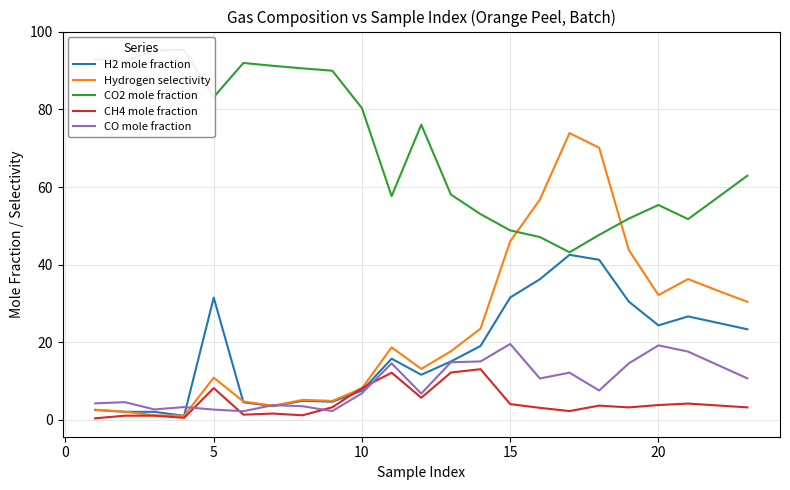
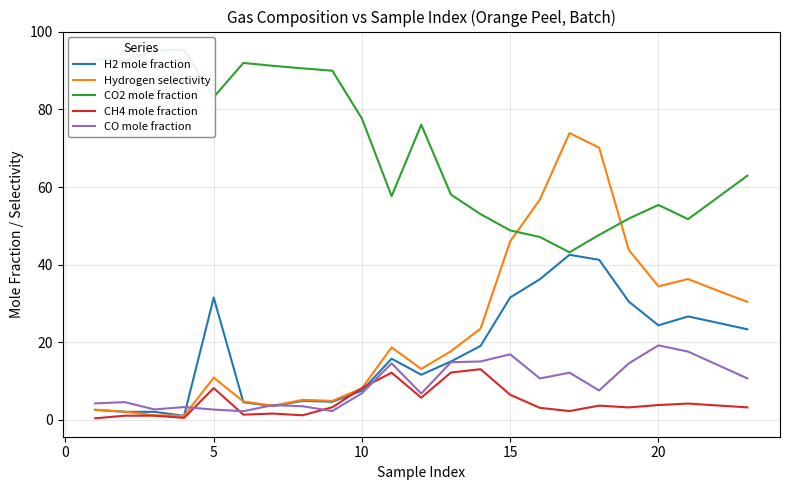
CO2 mole fraction, 10: 80 -> 78
CH4 mole fraction, 15: 4 -> 6
CO mole fraction, 15: 20 -> 17
Hydrogen selectivity, 20: 32 -> 34
